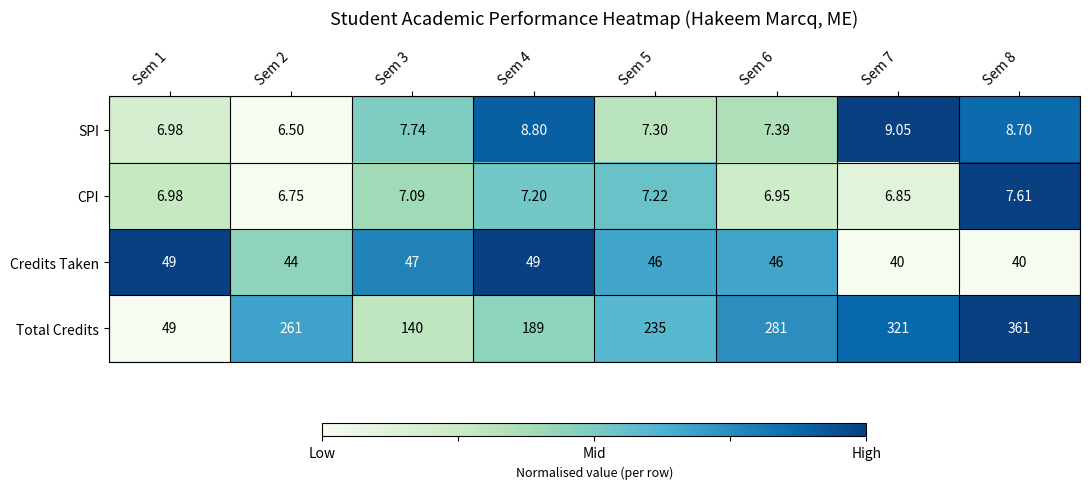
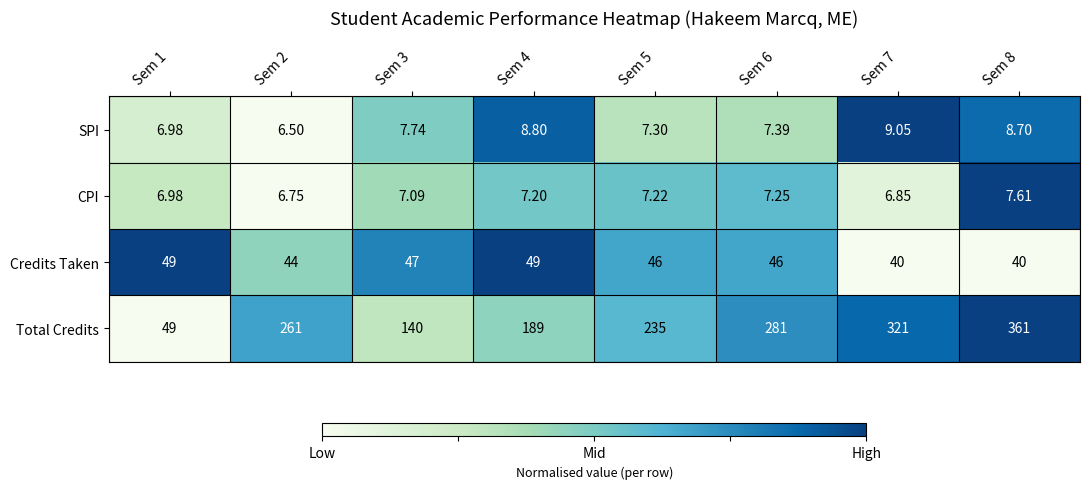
CPI, Sem 6: 6.95 -> 7.25
